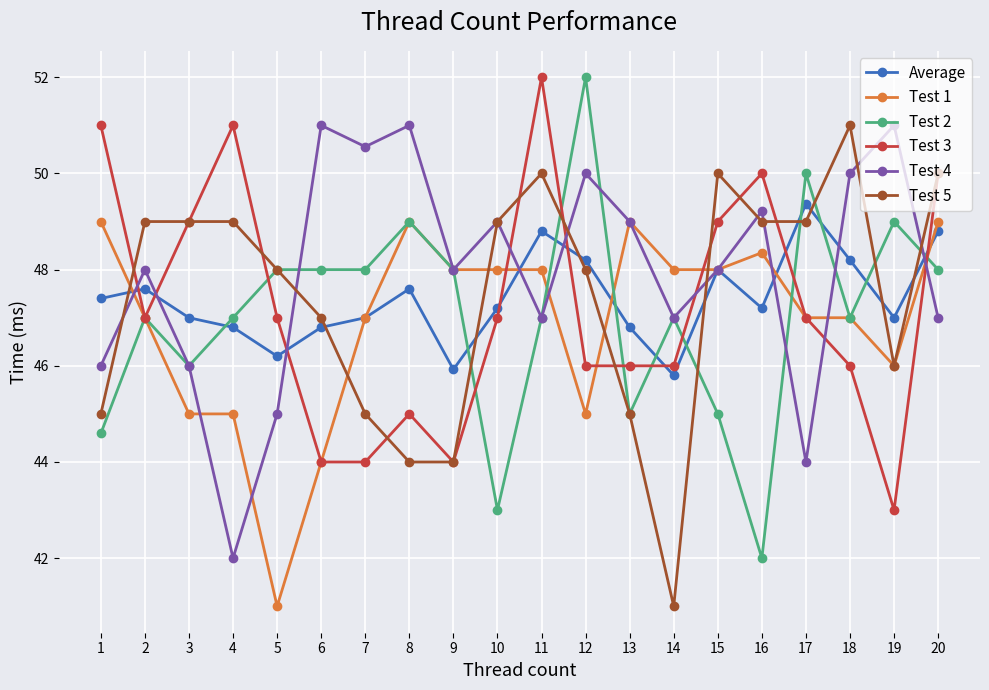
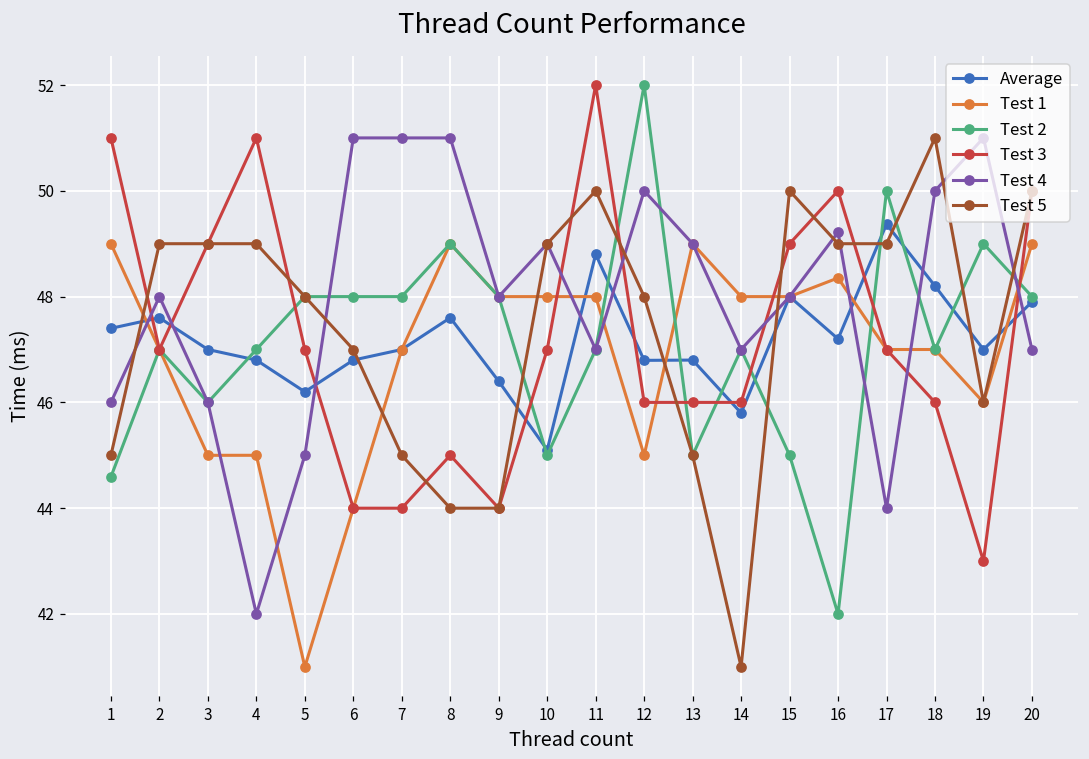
Test 4, 7: 50.6 -> 51.0
Average, 9: 45.9 -> 46.4
Average, 10: 47.2 -> 45.1
Test 2, 10: 43 -> 45
Average, 12: 48.2 -> 46.8
Average, 20: 48.8 -> 47.9
